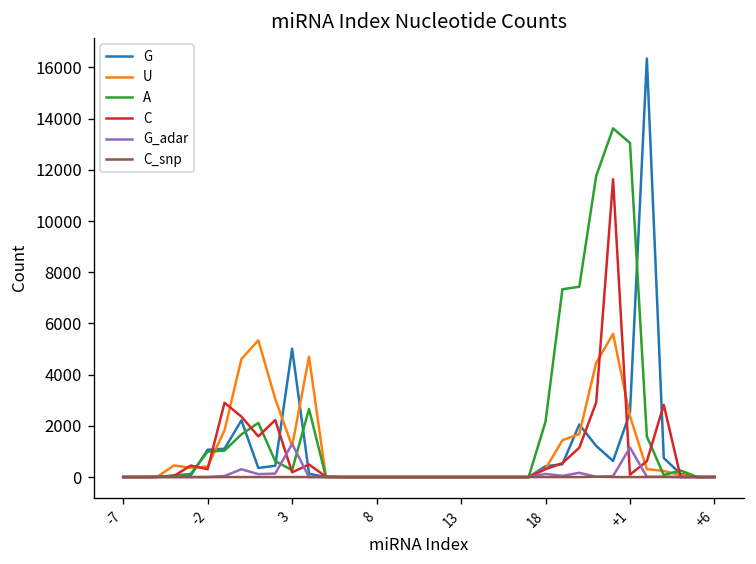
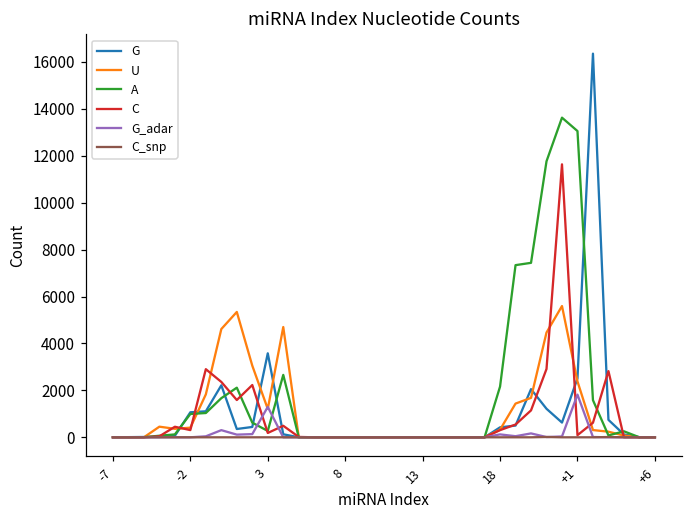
G, 3: 5000 -> 3600
G_adar, +1: 1200 -> 1800
